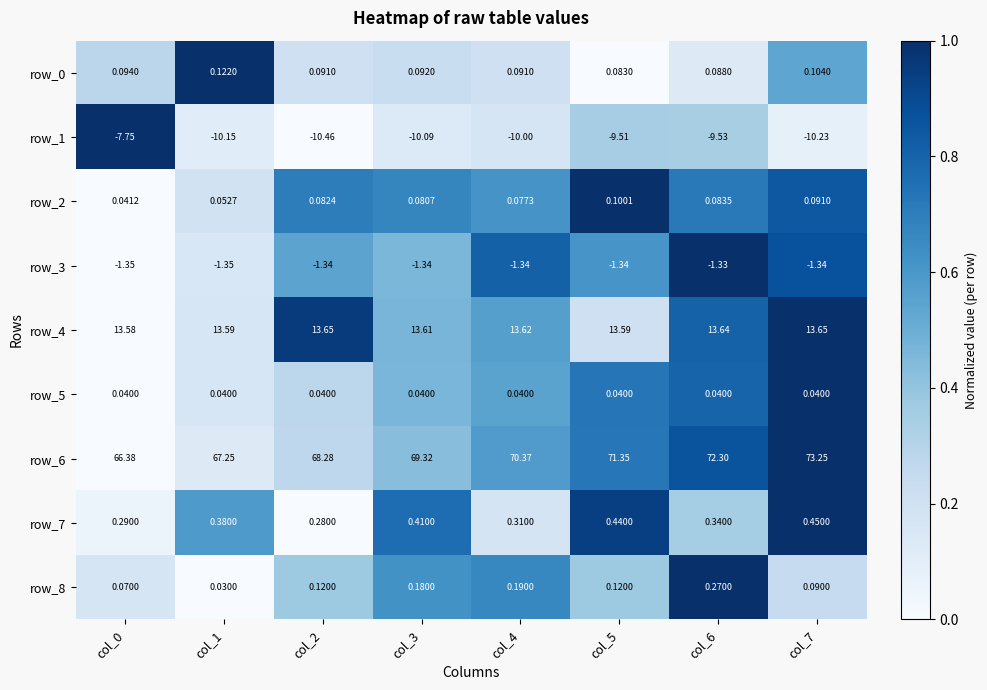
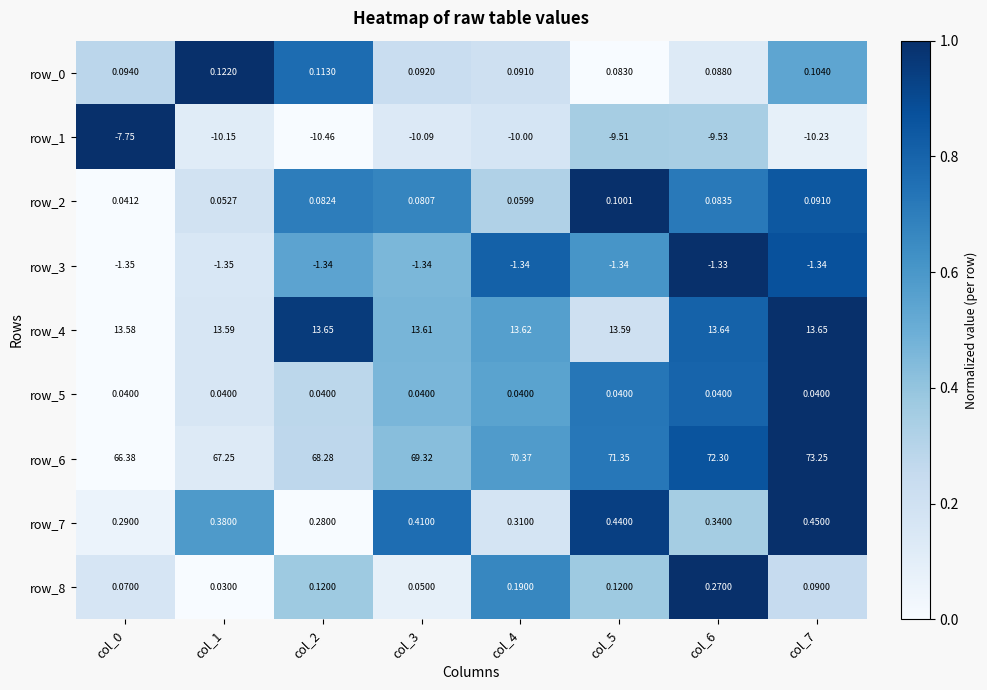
row_0, col_2: 0.0910 -> 0.1130
row_2, col_4: 0.0773 -> 0.0599
row_8, col_3: 0.1800 -> 0.0500
